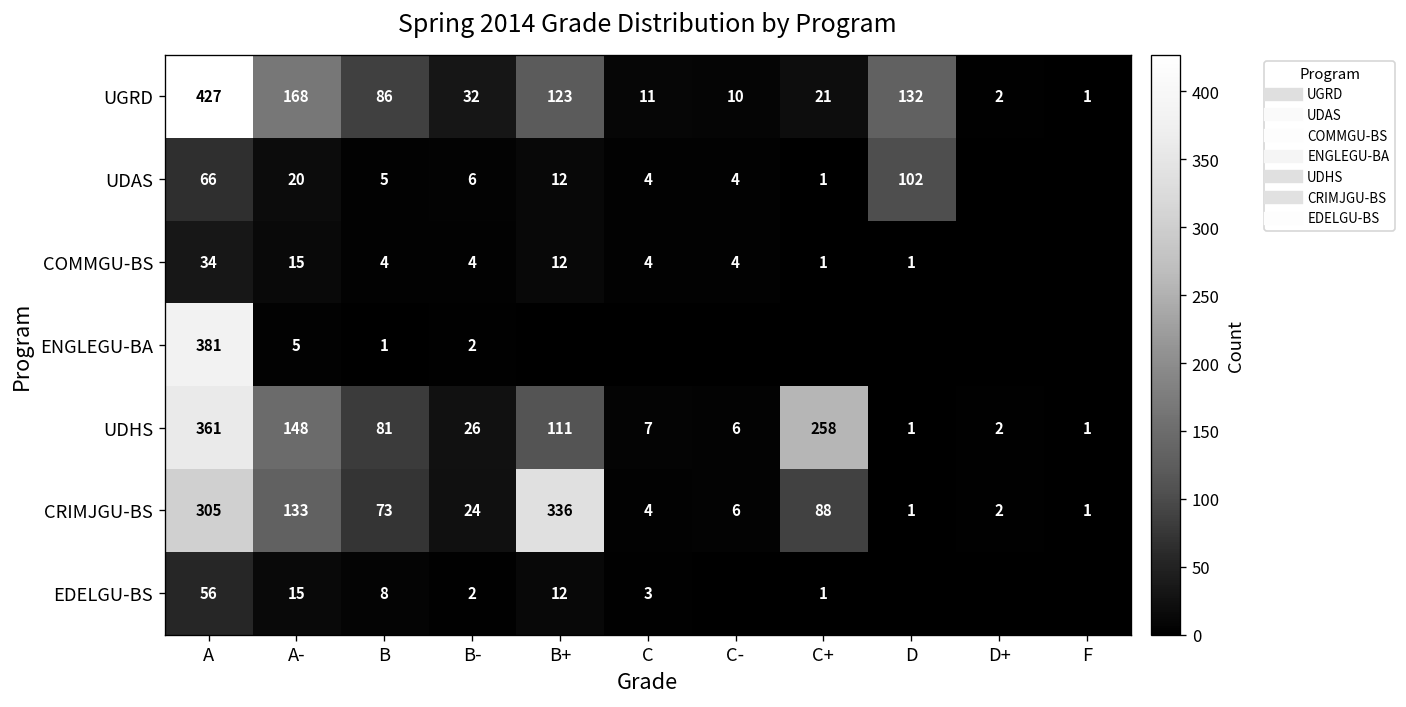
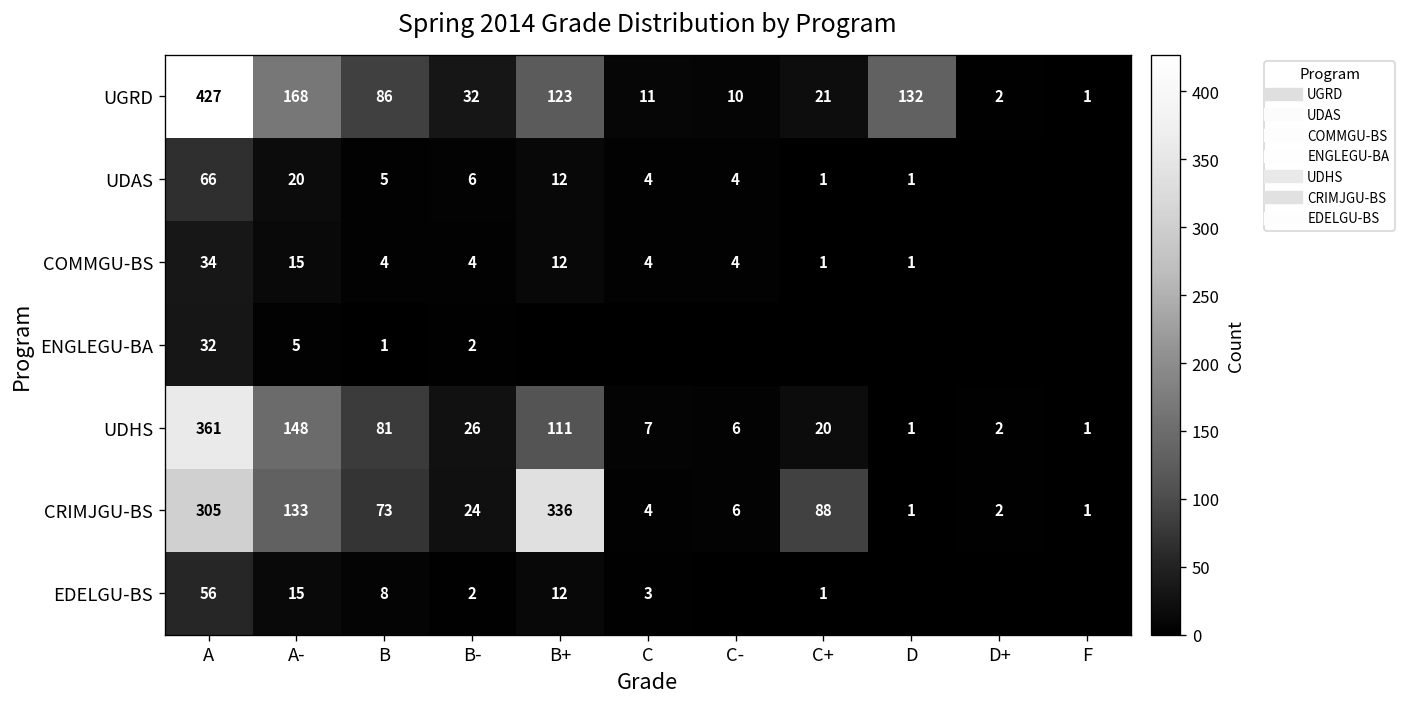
UDAS, D: 102 -> 1
ENGLEGU-BA, A: 381 -> 32
UDHS, C+: 258 -> 20
